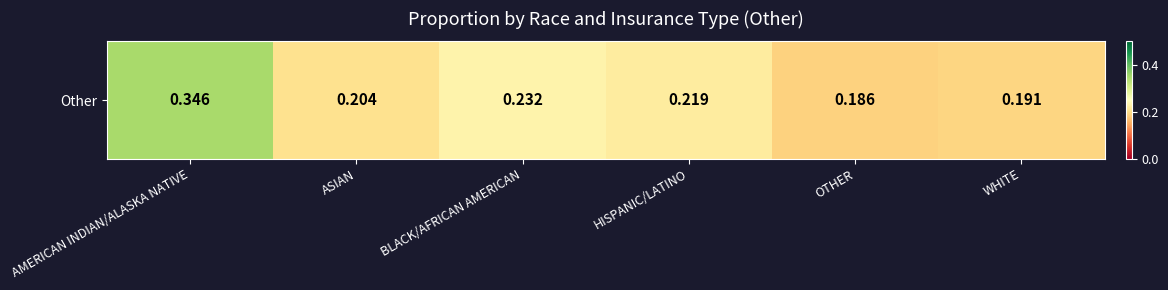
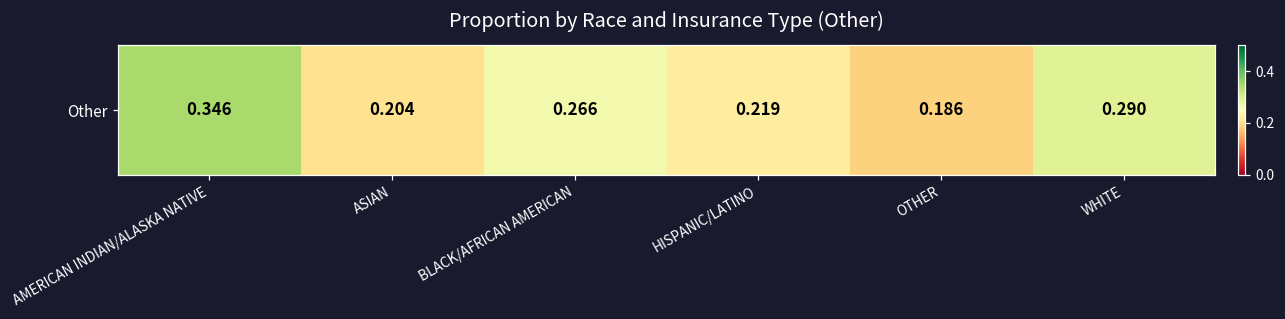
Other, BLACK/AFRICAN AMERICAN: 0.232 -> 0.266
Other, WHITE: 0.191 -> 0.290
